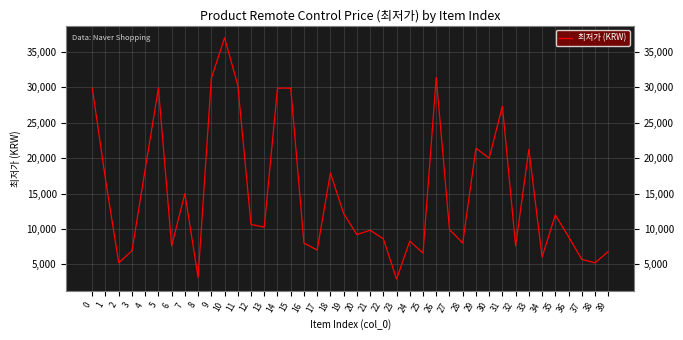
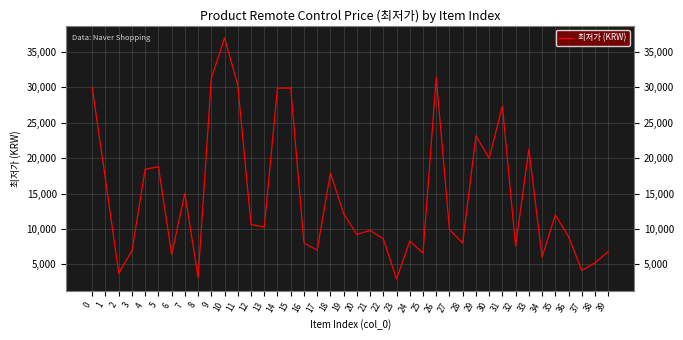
2: 5,000 -> 4,000
5: 30,000 -> 19,000
6: 8,000 -> 6,000
29: 21,000 -> 23,000
37: 6,000 -> 4,000
